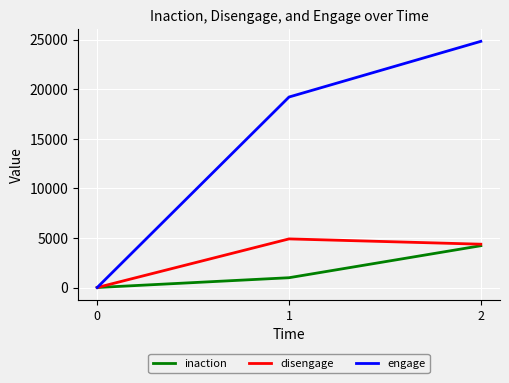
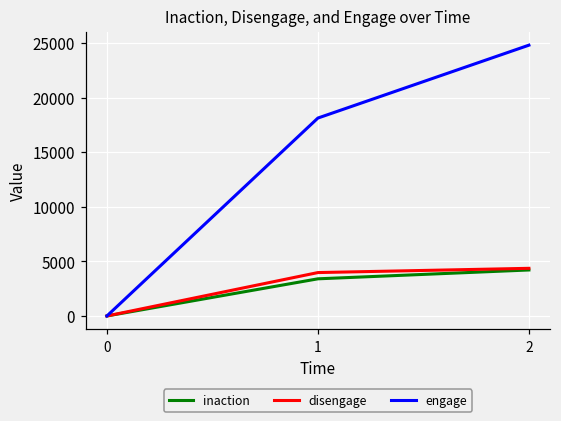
inaction, 1: 1000 -> 3000
disengage, 1: 5000 -> 4000
engage, 1: 19000 -> 18000
